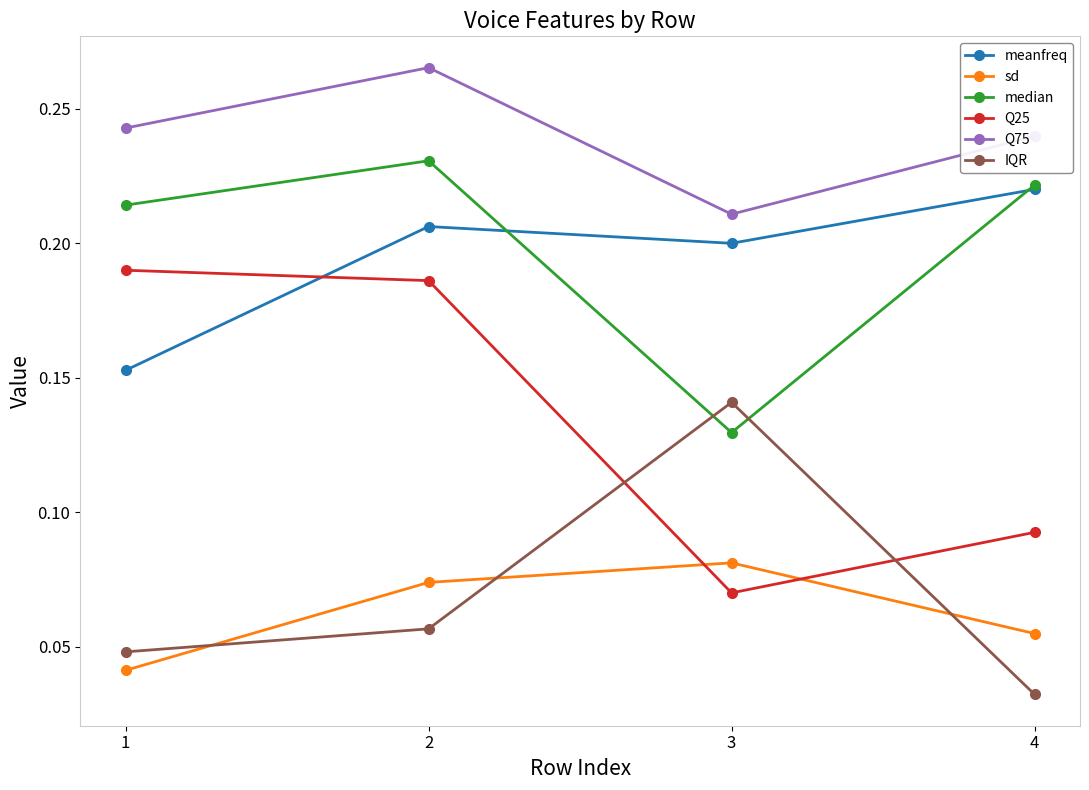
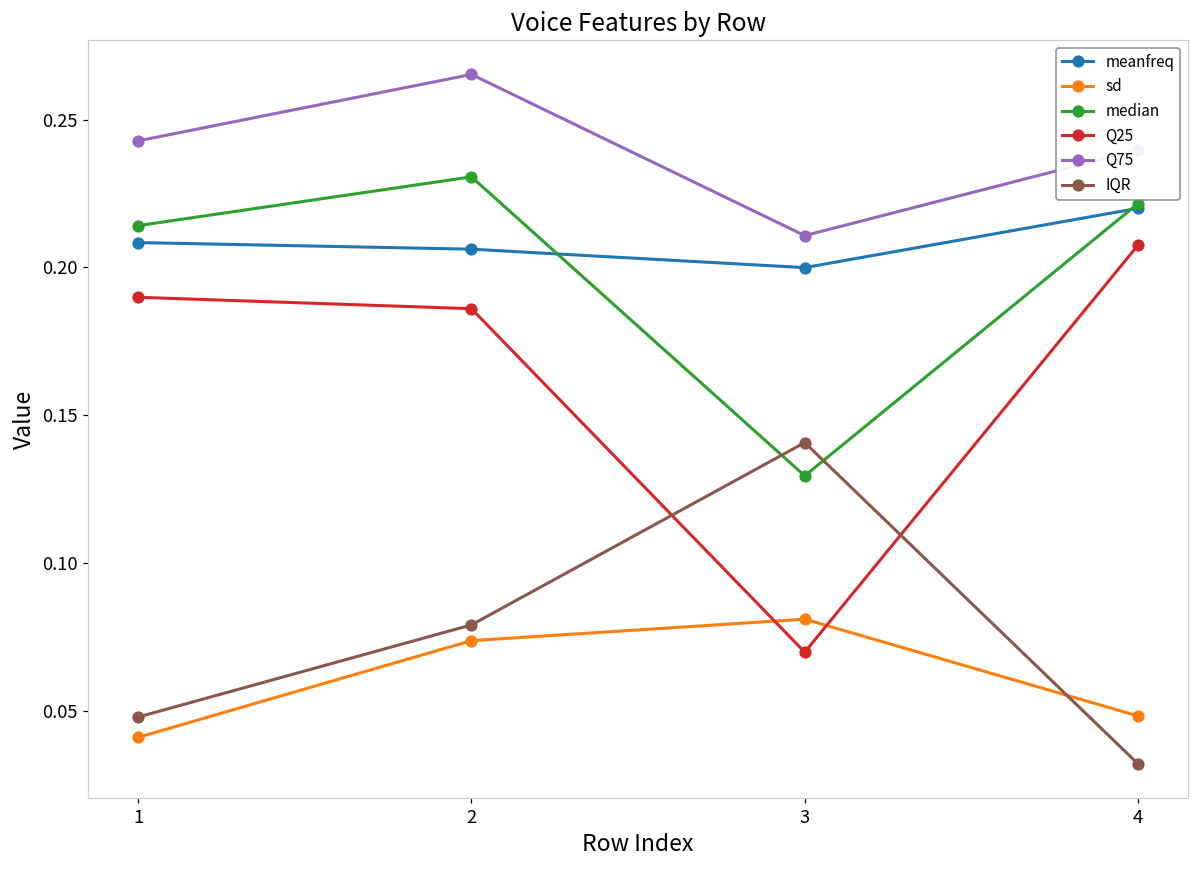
meanfreq, 1: 0.153 -> 0.208
IQR, 2: 0.057 -> 0.079
sd, 4: 0.055 -> 0.048
Q25, 4: 0.092 -> 0.208
